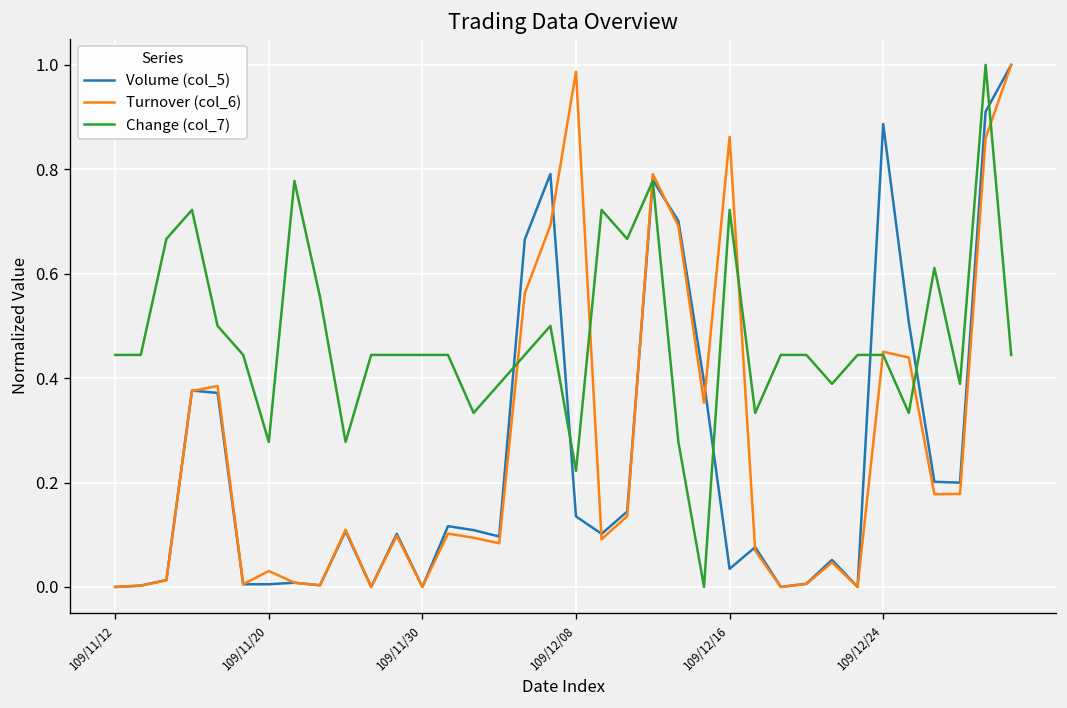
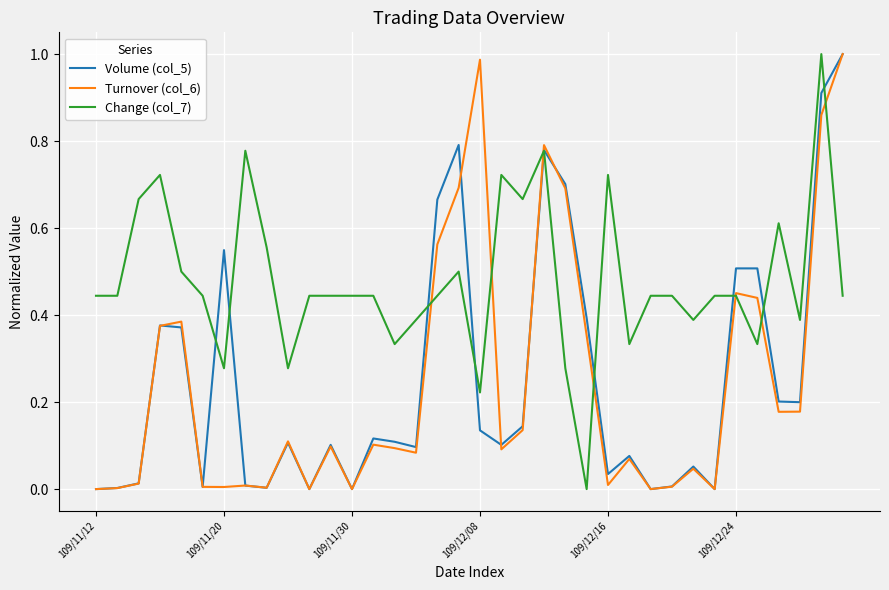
Volume (col_5), 109/11/20: 0.01 -> 0.55
Turnover (col_6), 109/11/20: 0.03 -> 0.00
Turnover (col_6), 109/12/16: 0.86 -> 0.01
Volume (col_5), 109/12/24: 0.89 -> 0.51
